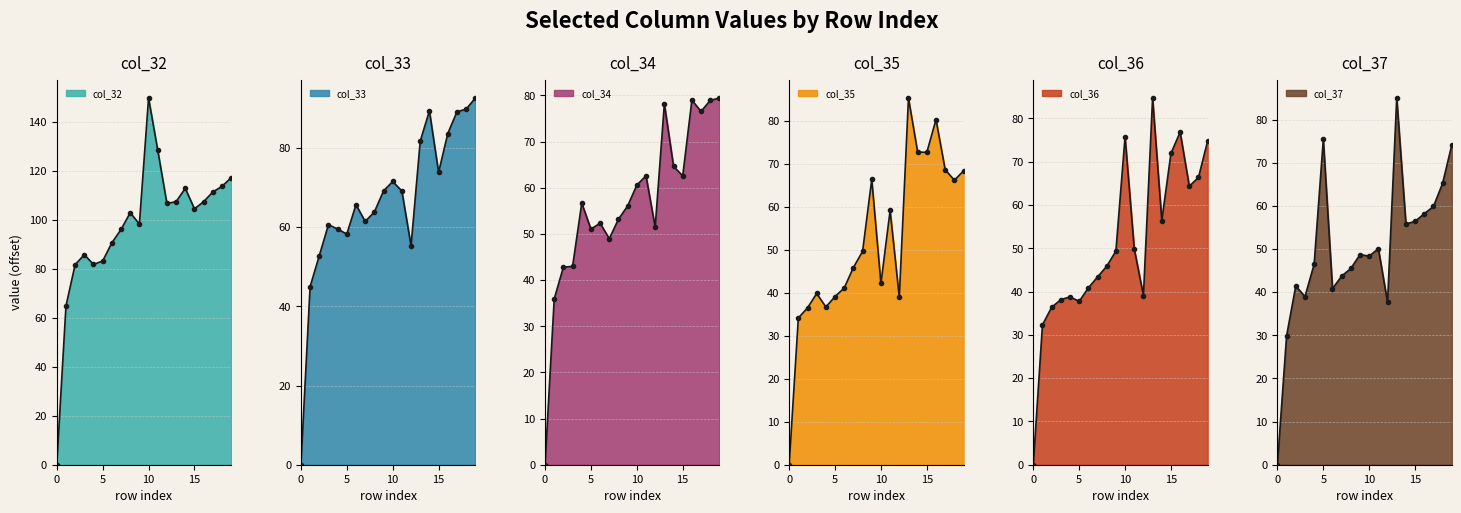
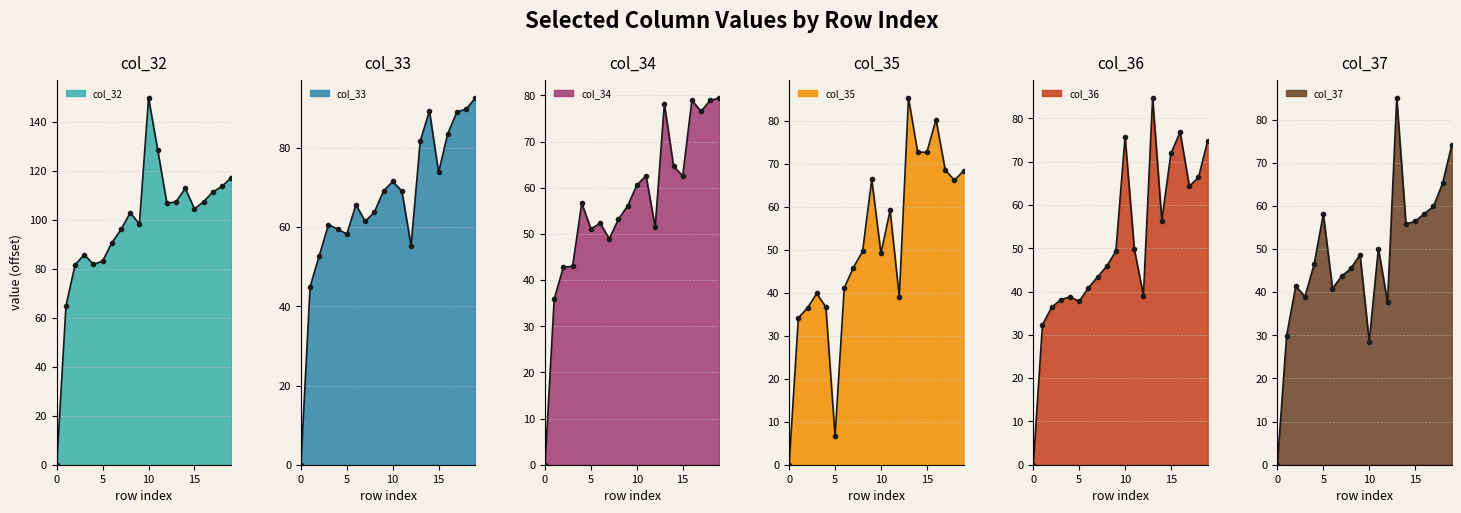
col_35, 5: 39 -> 7
col_35, 10: 42 -> 49
col_37, 5: 75 -> 58
col_37, 10: 48 -> 28
